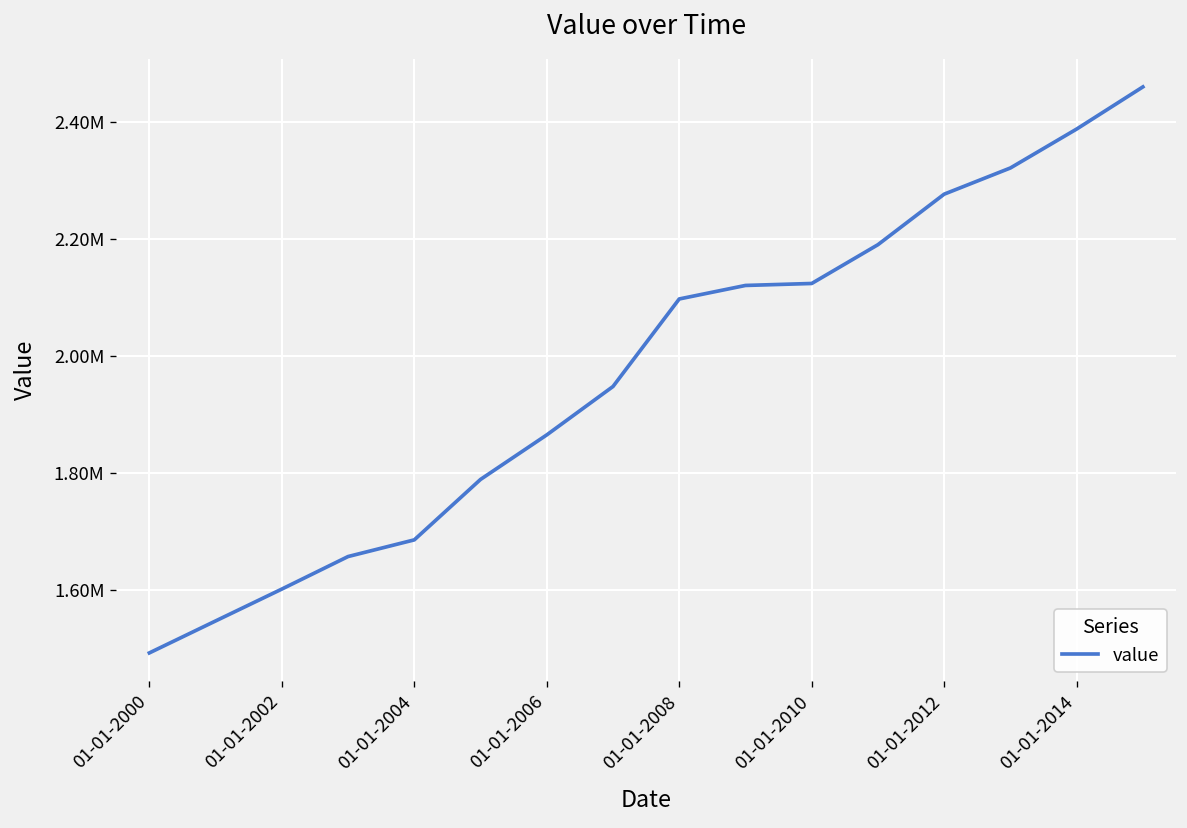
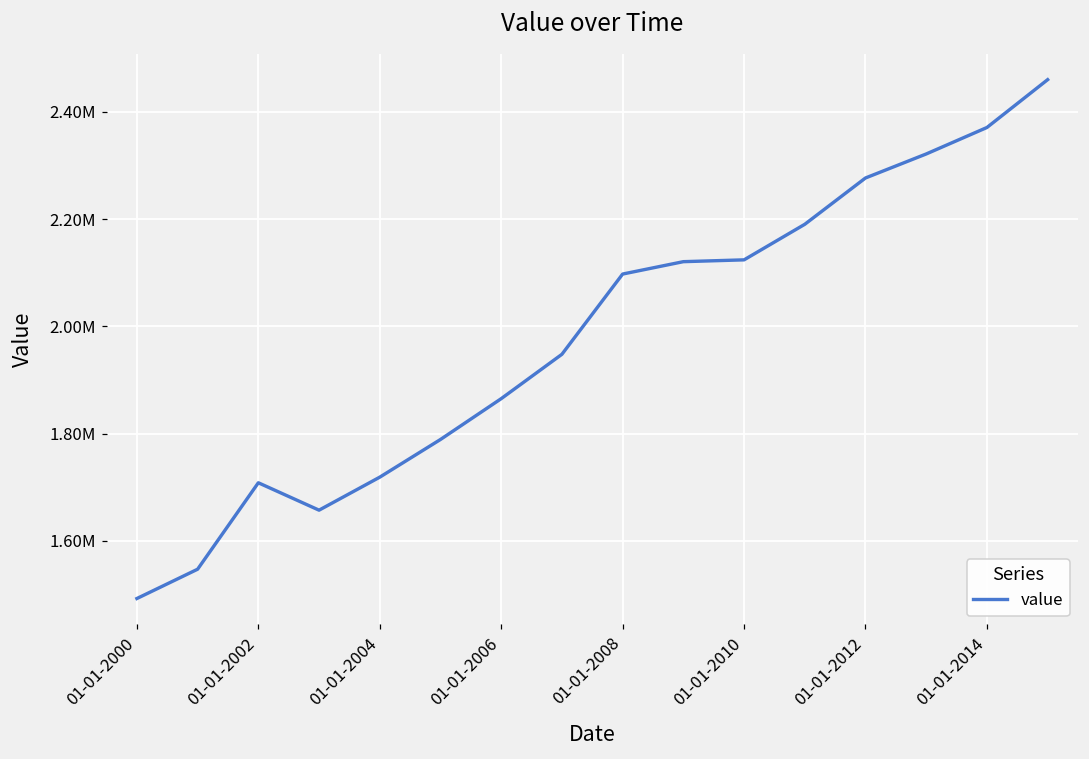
01-01-2002: 1600000 -> 1710000
01-01-2004: 1690000 -> 1720000
01-01-2014: 2390000 -> 2370000
